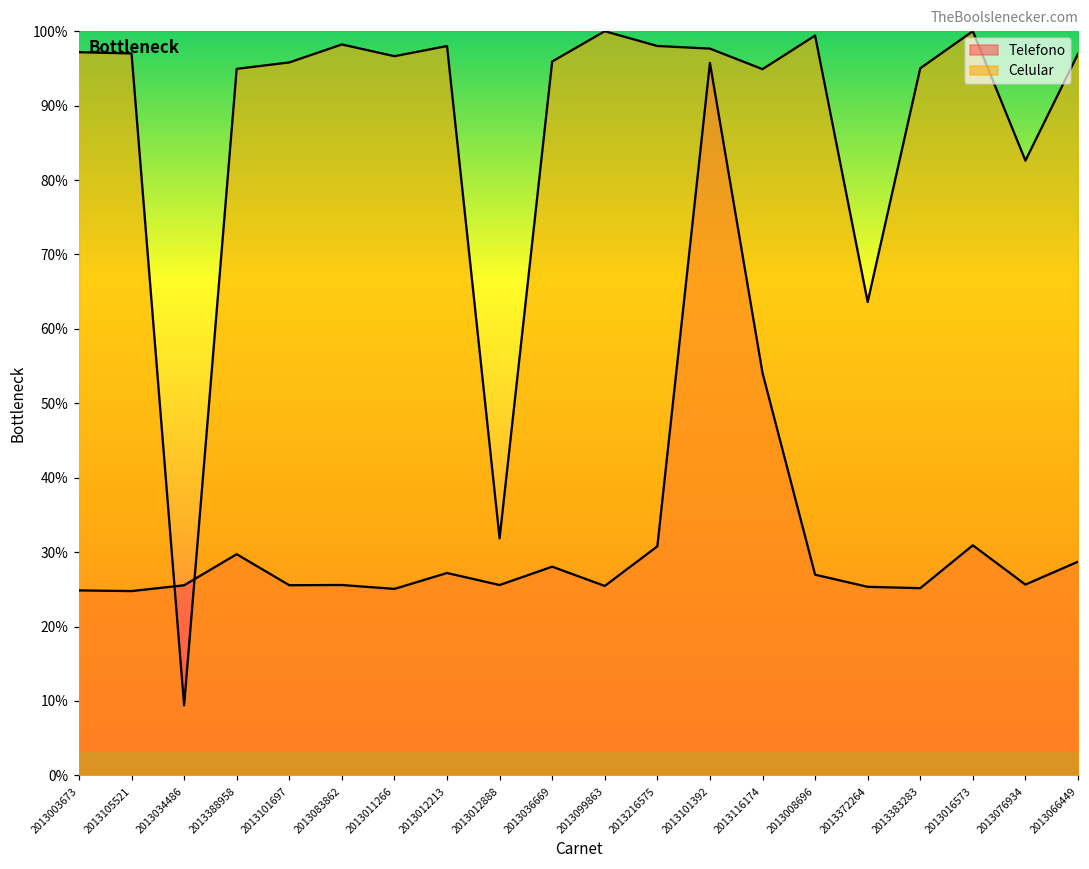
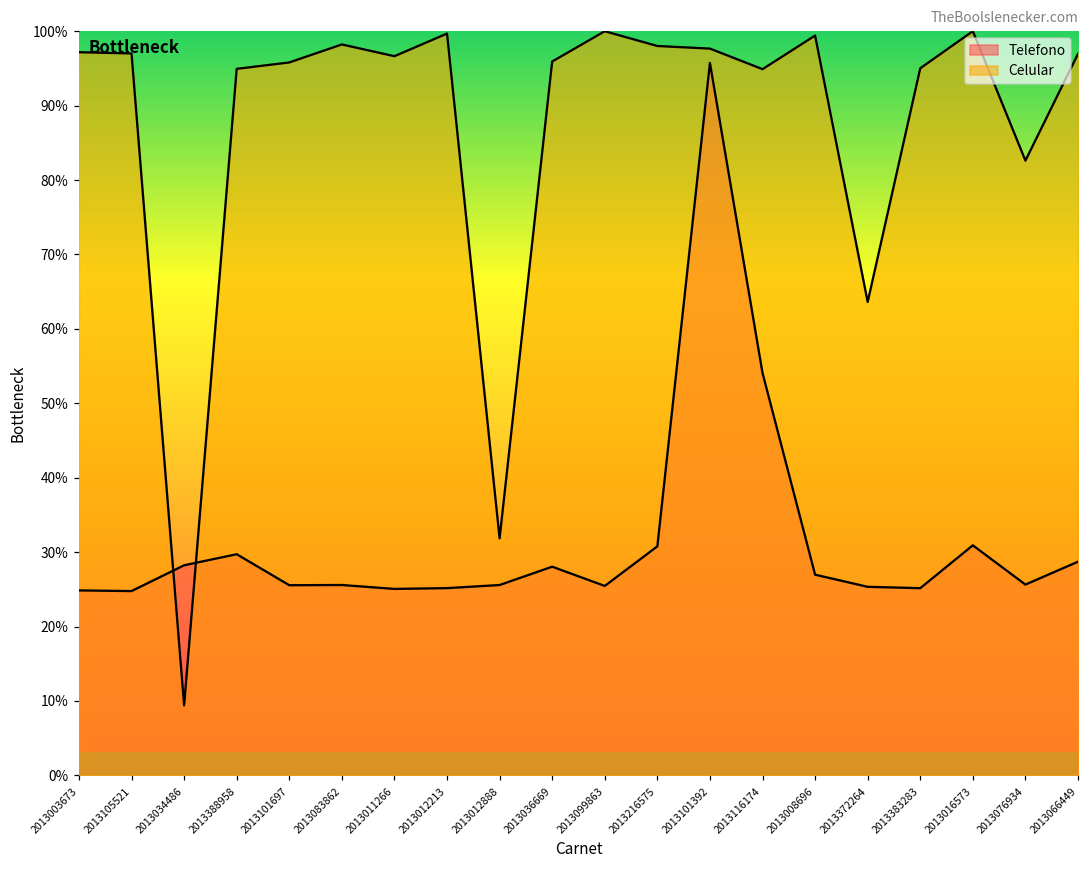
Telefono, 2013034486: 26% -> 28%
Telefono, 2013012213: 27% -> 25%
Celular, 2013012213: 98% -> 100%
